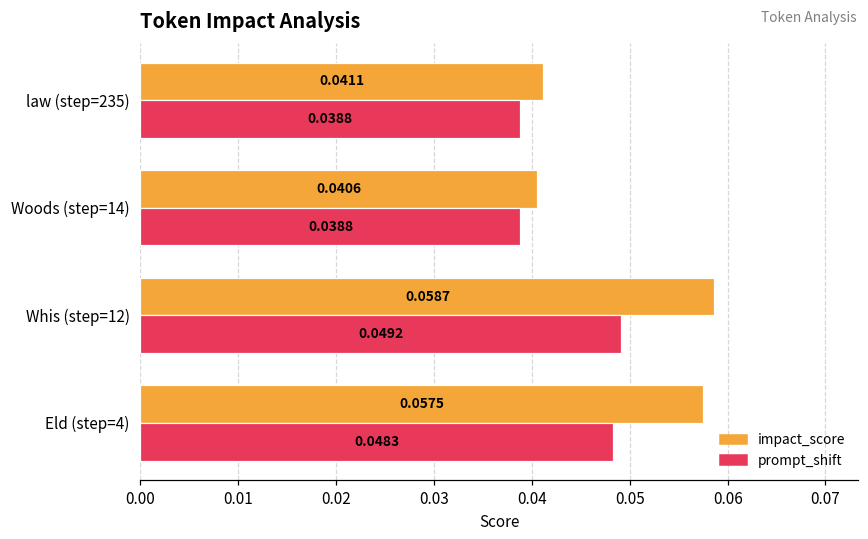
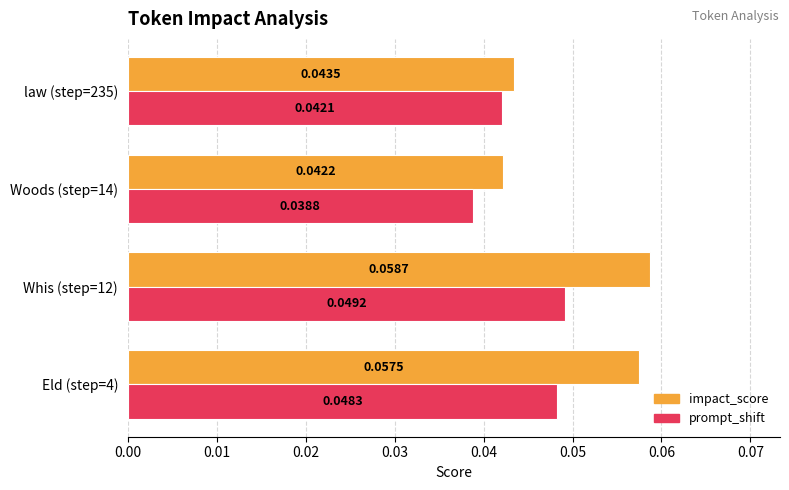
impact_score, law (step=235): 0.0411 -> 0.0435
prompt_shift, law (step=235): 0.0388 -> 0.0421
impact_score, Woods (step=14): 0.0406 -> 0.0422
